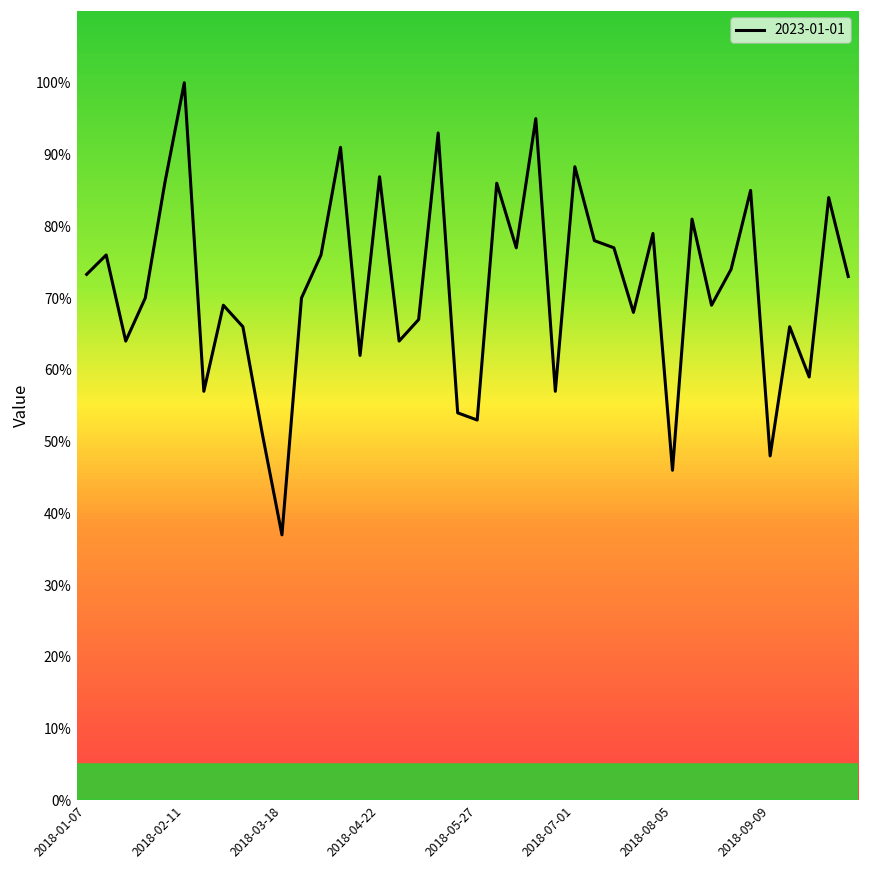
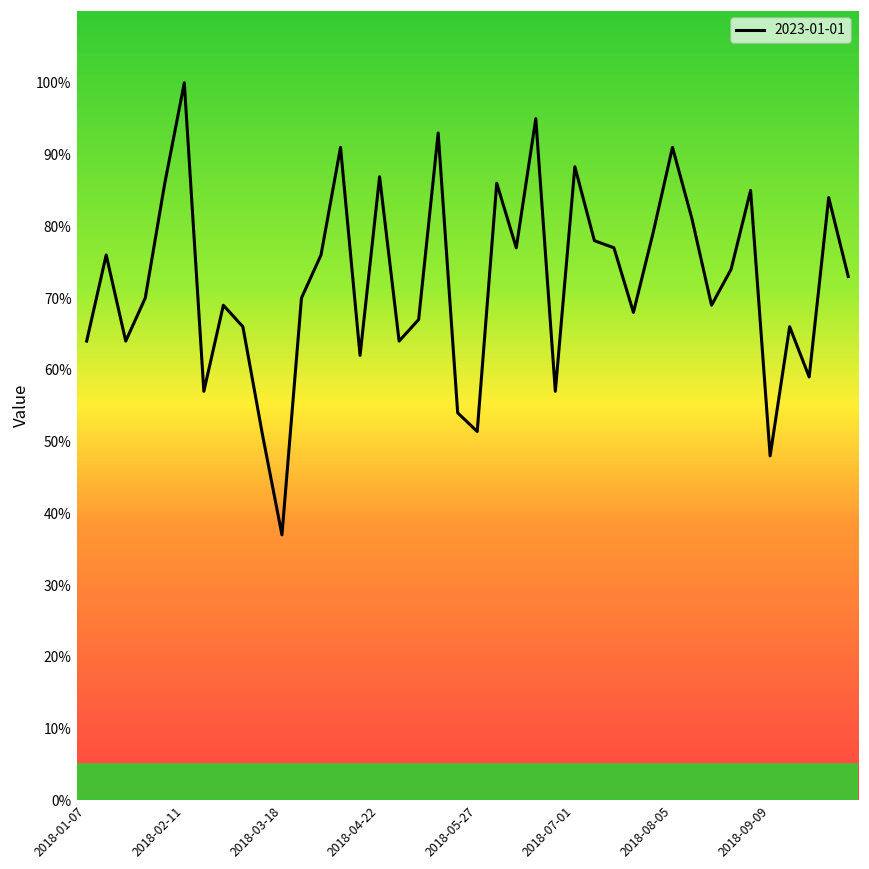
2018-01-07: 73% -> 64%
2018-05-27: 53% -> 51%
2018-08-05: 46% -> 91%
